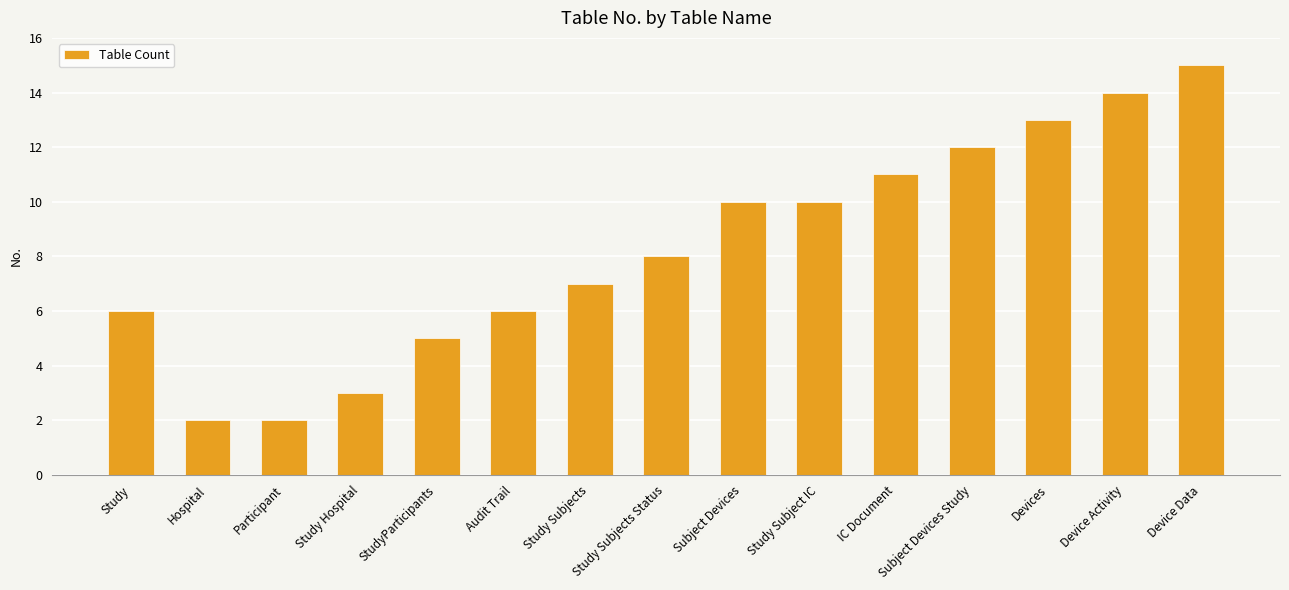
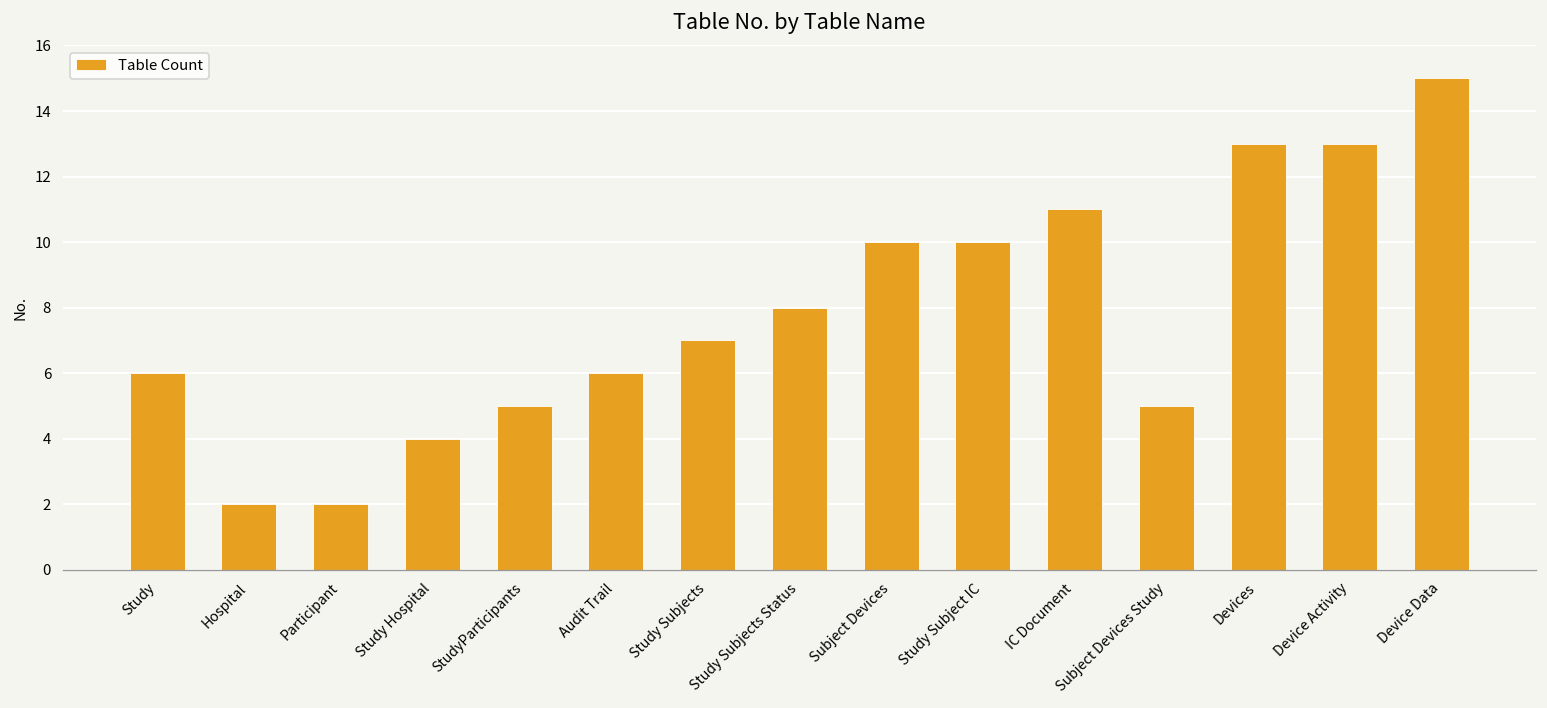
Study Hospital: 3 -> 4
Subject Devices Study: 12 -> 5
Device Activity: 14 -> 13
